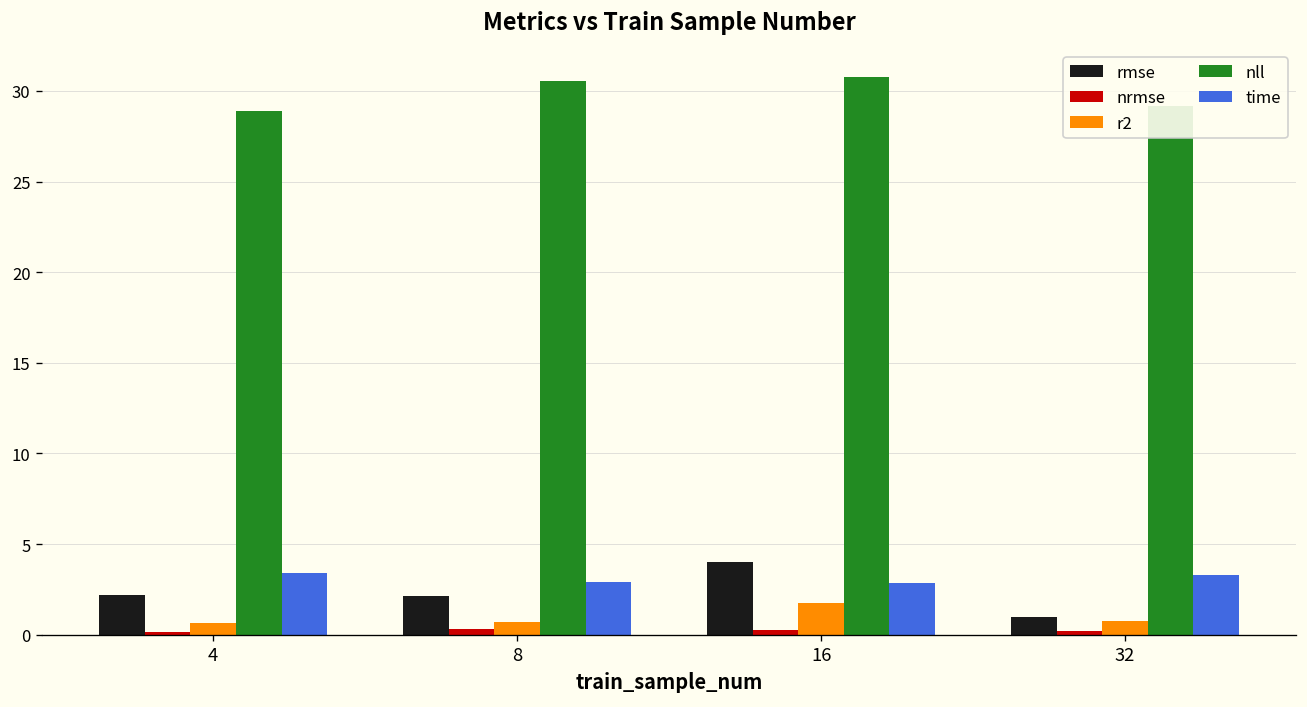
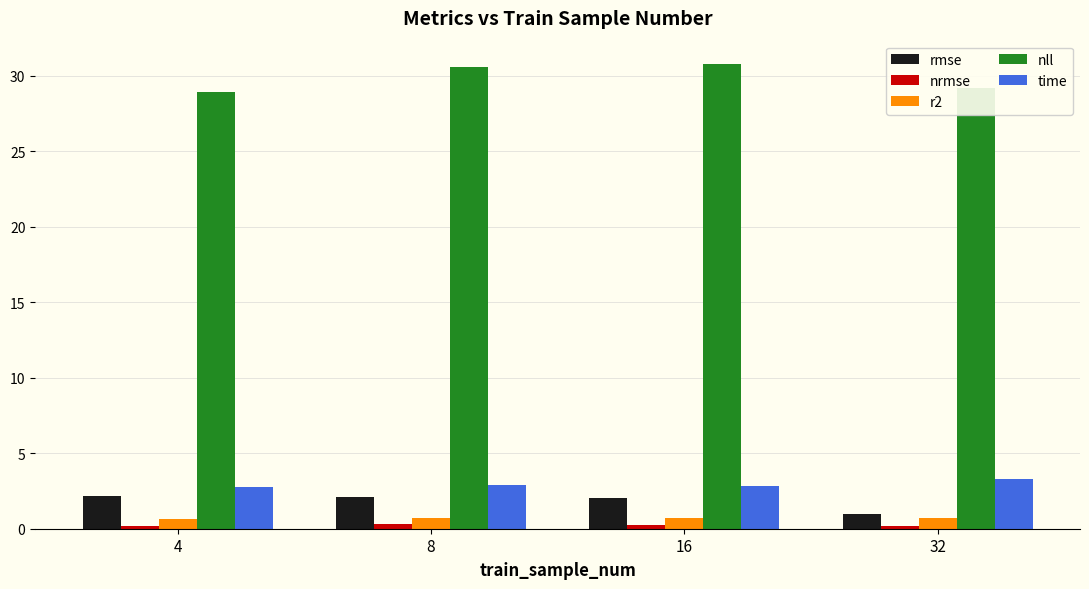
time, 4: 3.4 -> 2.8
rmse, 16: 4.0 -> 2.0
r2, 16: 1.7 -> 0.7
